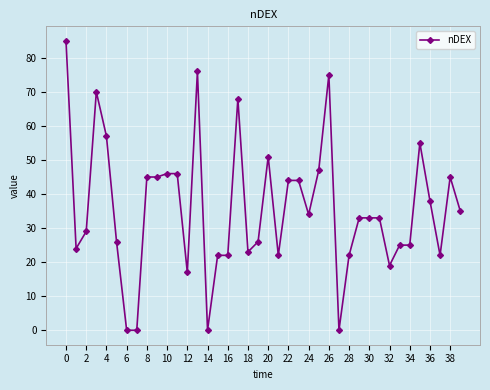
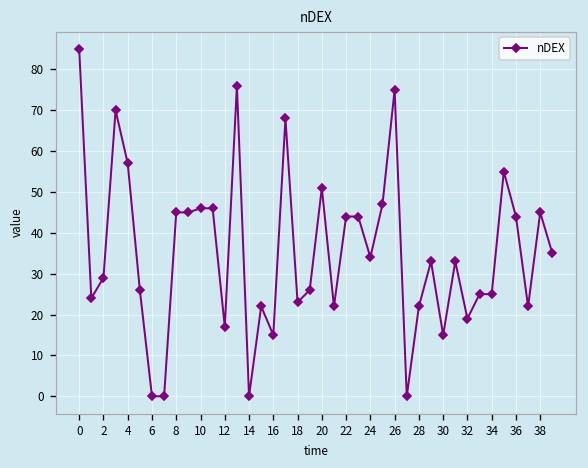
16: 22 -> 15
30: 33 -> 15
36: 38 -> 44
